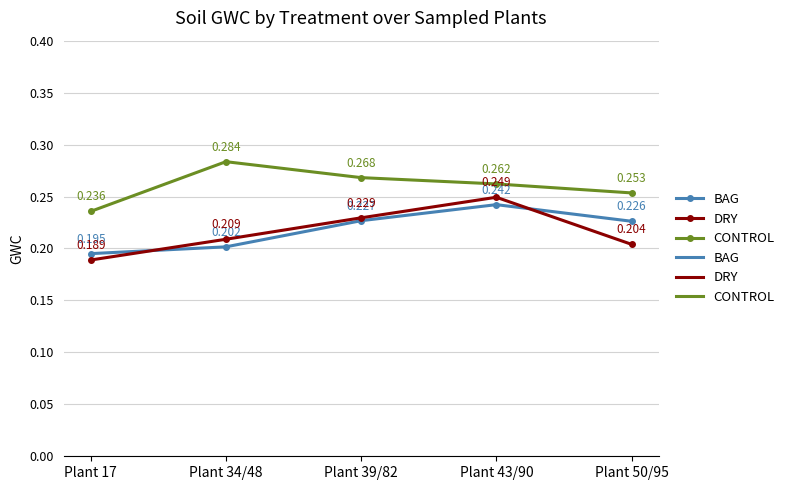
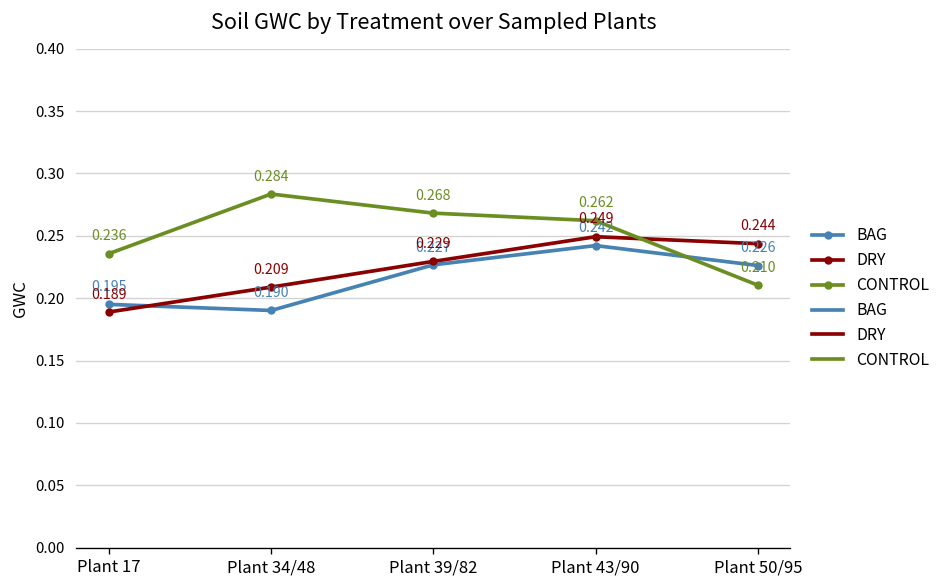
BAG, Plant 34/48: 0.202 -> 0.190
DRY, Plant 50/95: 0.204 -> 0.244
CONTROL, Plant 50/95: 0.253 -> 0.210
